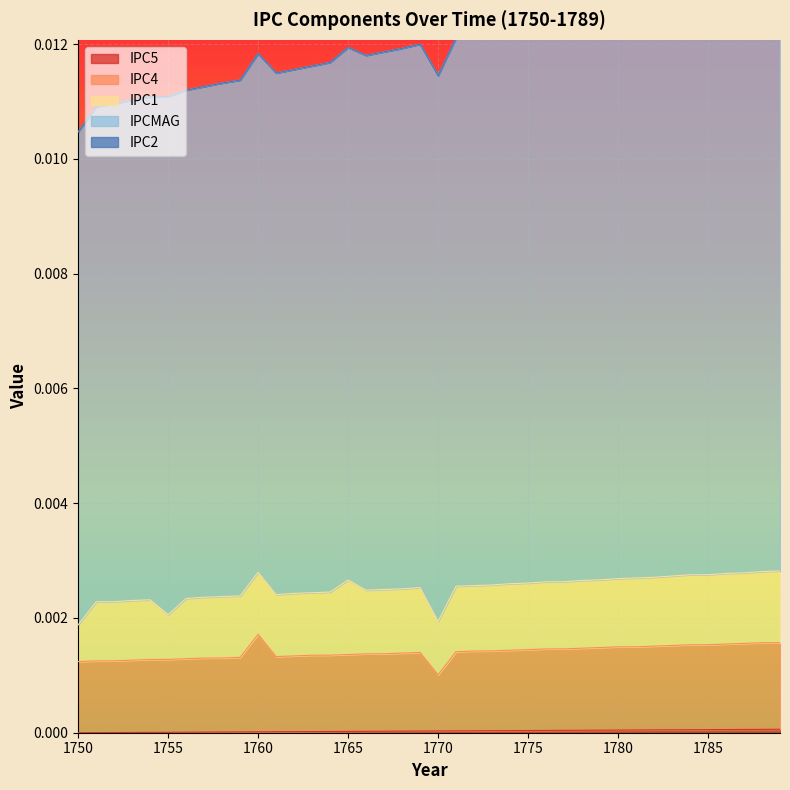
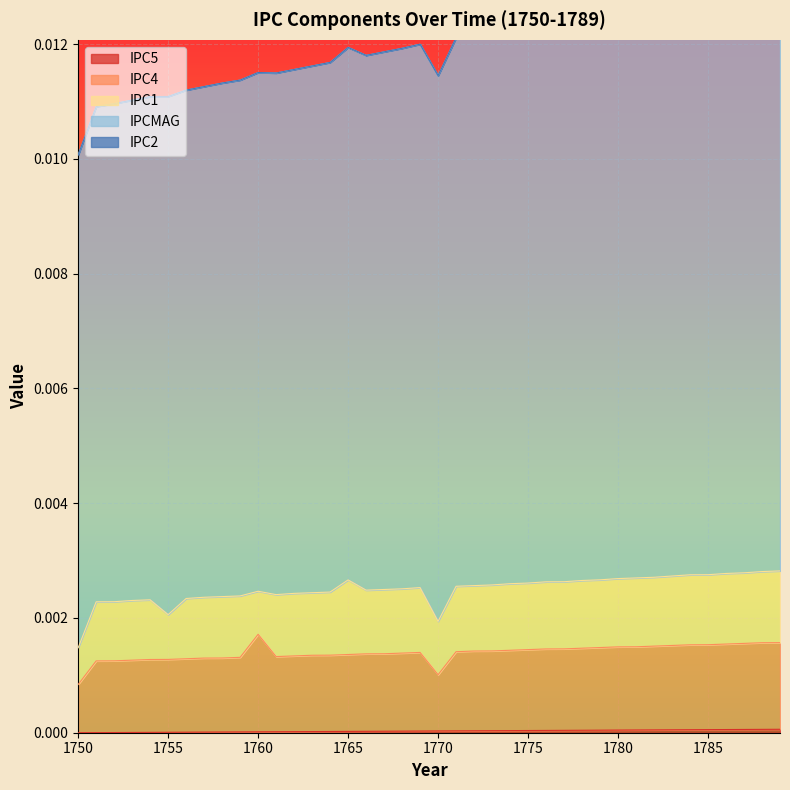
IPC4, 1750: 0.0012 -> 0.0008
IPC1, 1760: 0.0011 -> 0.0008
